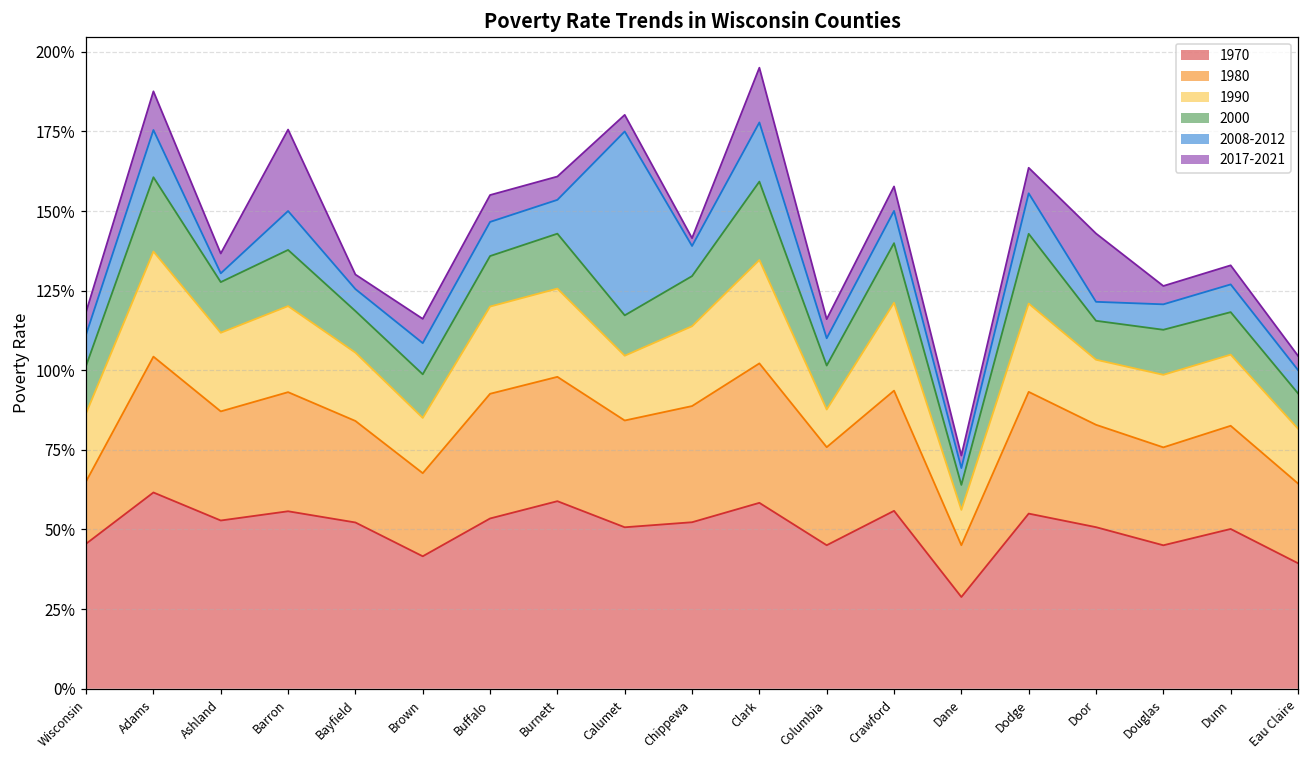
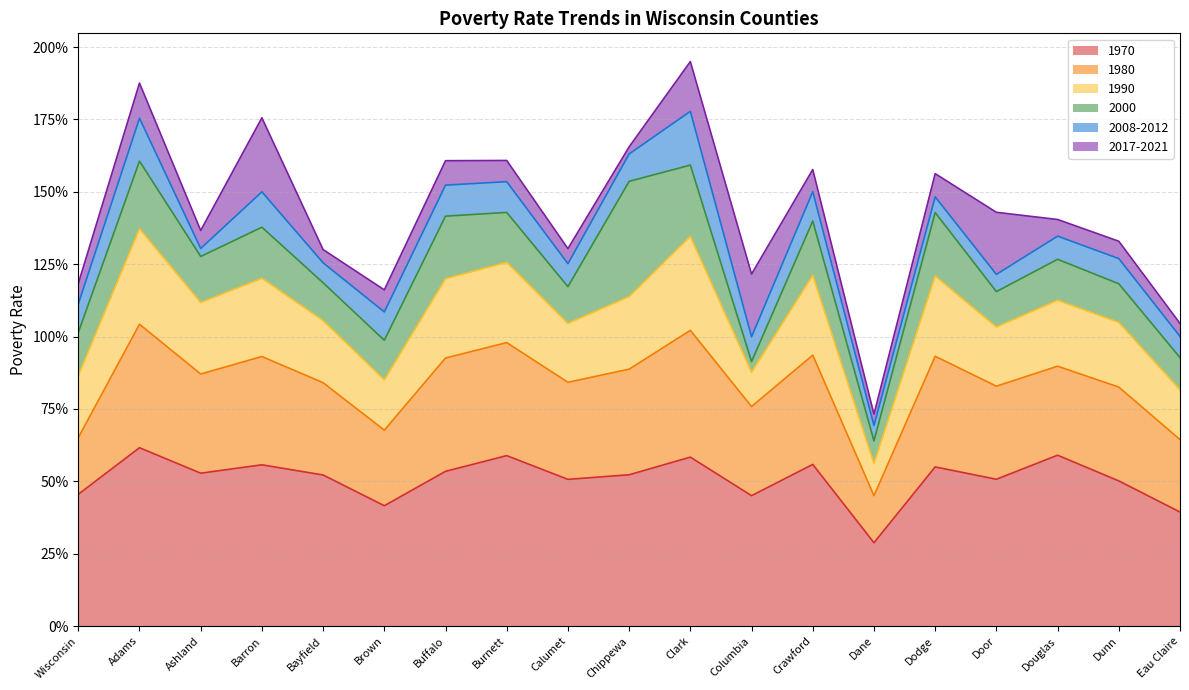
2000, Buffalo: 16% -> 22%
2008-2012, Calumet: 58% -> 8%
2000, Chippewa: 16% -> 40%
2000, Columbia: 14% -> 4%
2017-2021, Columbia: 6% -> 22%
2008-2012, Dodge: 13% -> 5%
1970, Douglas: 45% -> 59%
